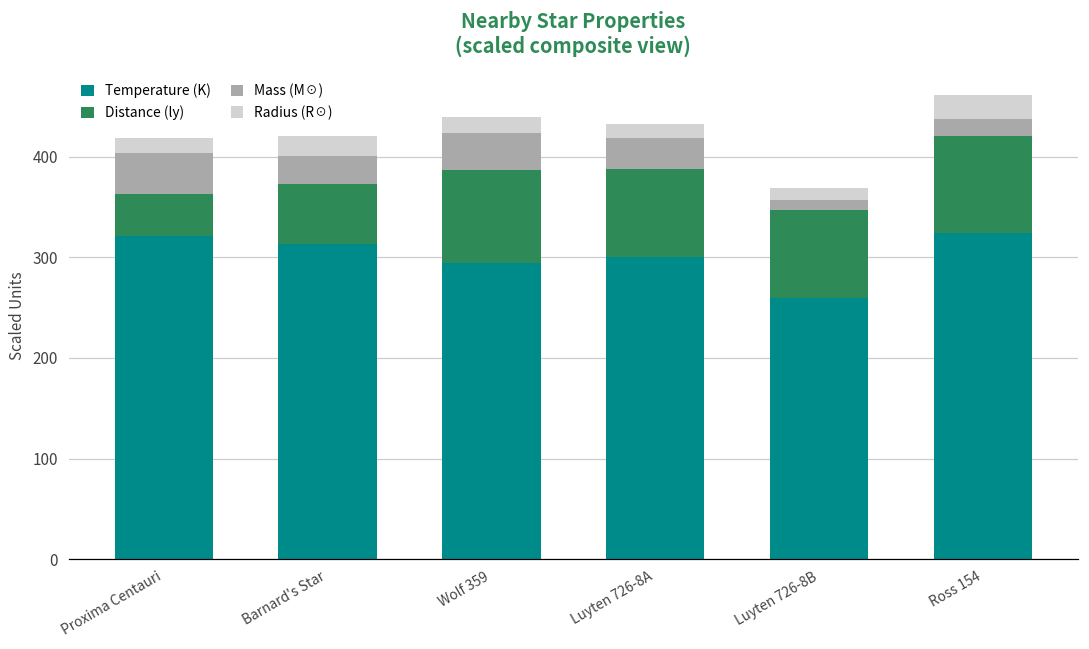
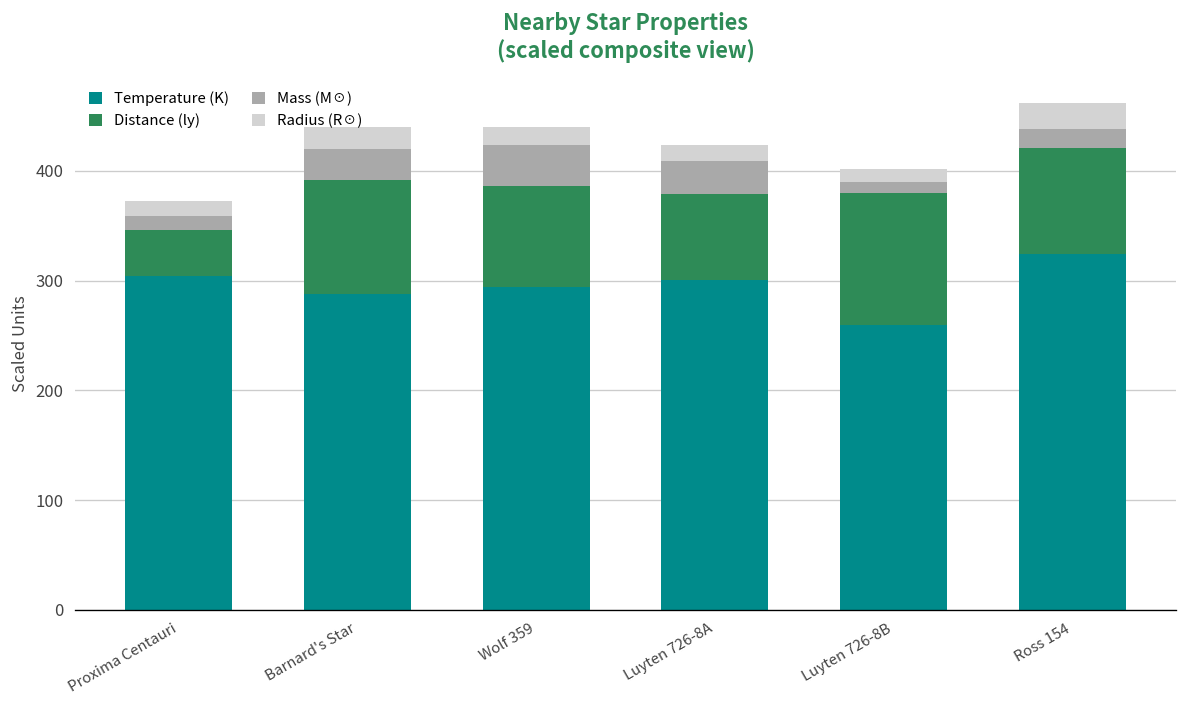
Temperature (K), Proxima Centauri: 320 -> 300
Mass (M☉), Proxima Centauri: 40 -> 10
Temperature (K), Barnard's Star: 310 -> 290
Distance (ly), Barnard's Star: 60 -> 100
Distance (ly), Luyten 726-8A: 90 -> 80
Distance (ly), Luyten 726-8B: 90 -> 120
